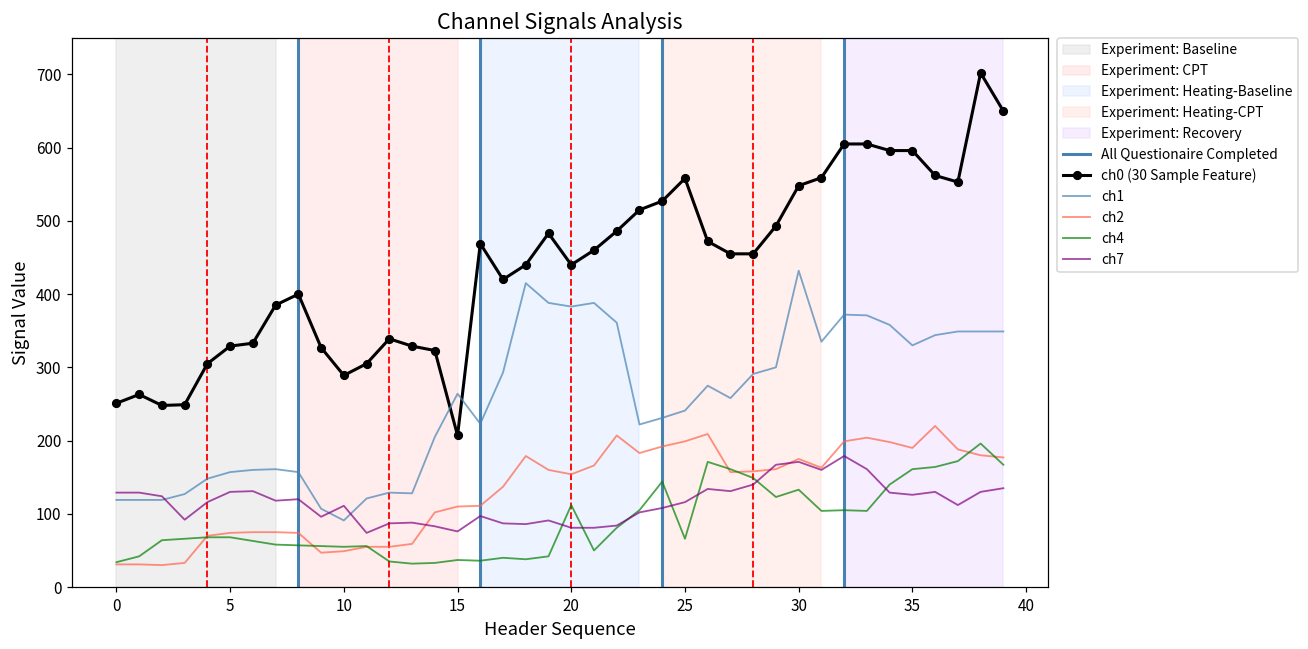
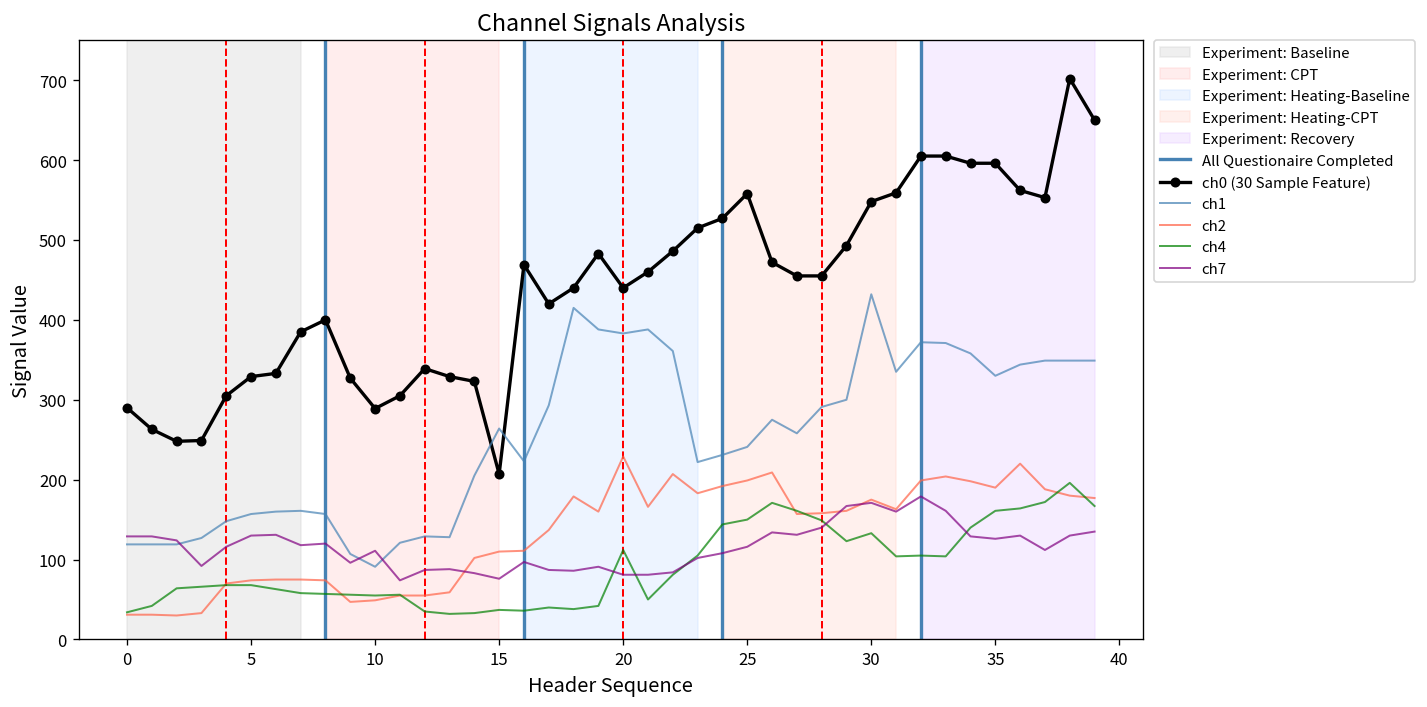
ch0 (30 Sample Feature), 0: 250 -> 290
ch2, 20: 150 -> 230
ch4, 25: 70 -> 150
